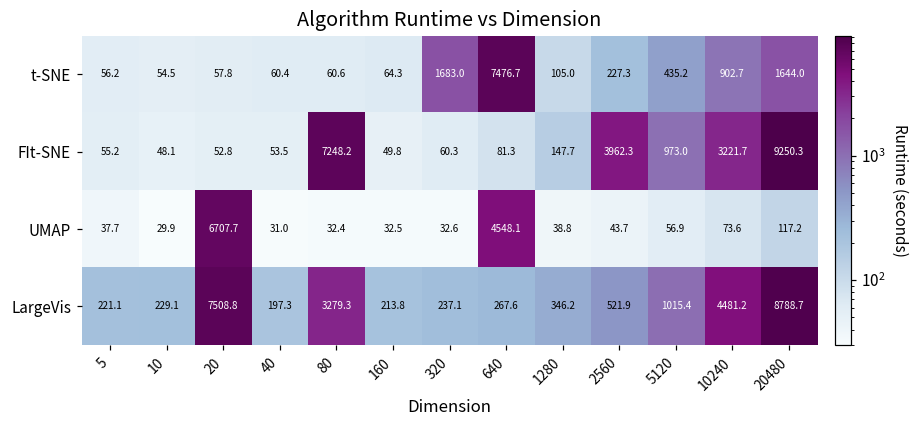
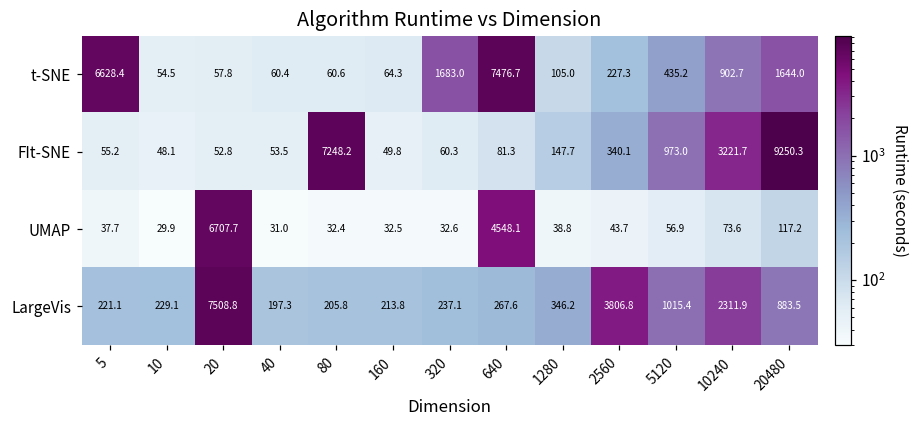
t-SNE, 5: 56.2 -> 6628.4
FIt-SNE, 2560: 3962.3 -> 340.1
LargeVis, 80: 3279.3 -> 205.8
LargeVis, 2560: 521.9 -> 3806.8
LargeVis, 10240: 4481.2 -> 2311.9
LargeVis, 20480: 8788.7 -> 883.5
